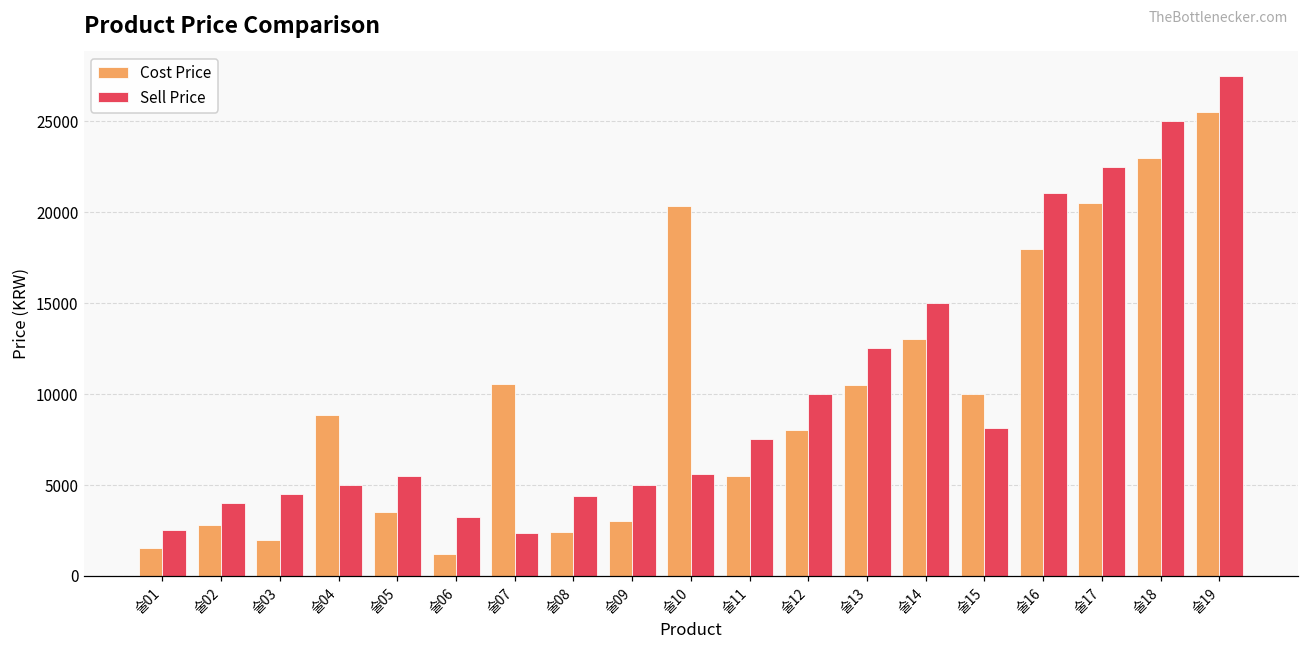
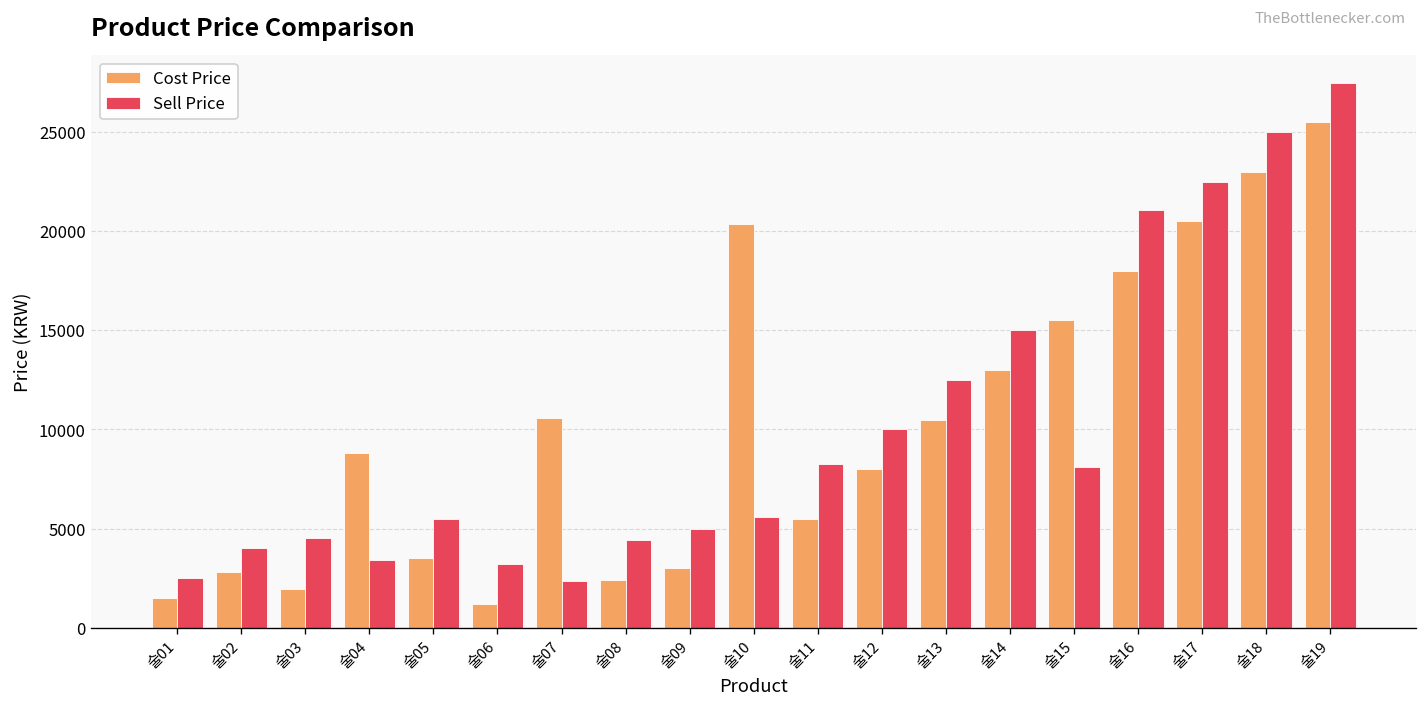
Sell Price, 술04: 5000 -> 3400
Sell Price, 술11: 7500 -> 8300
Cost Price, 술15: 10000 -> 15500
